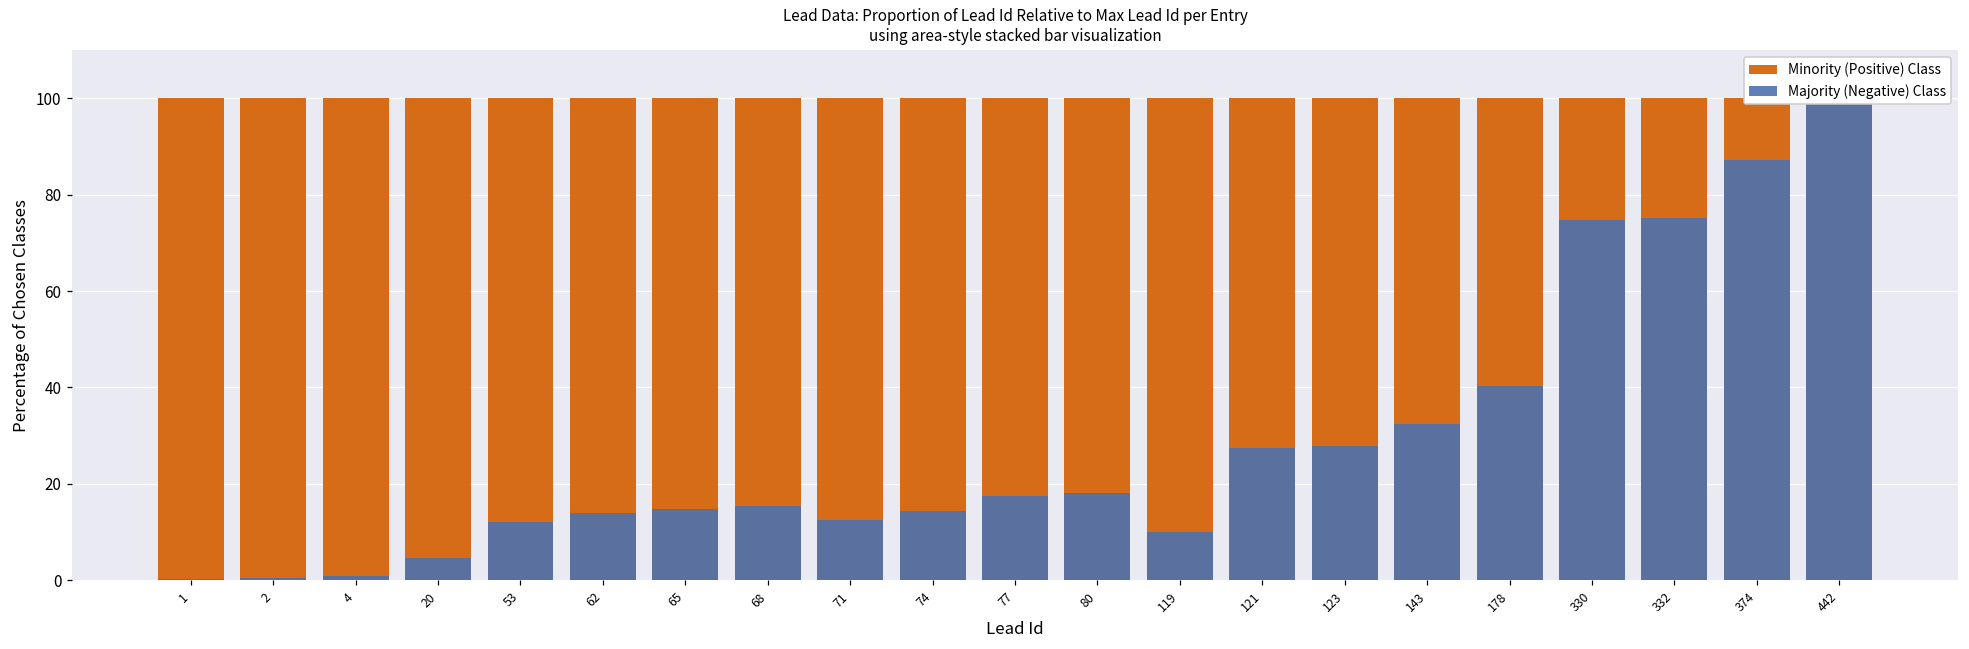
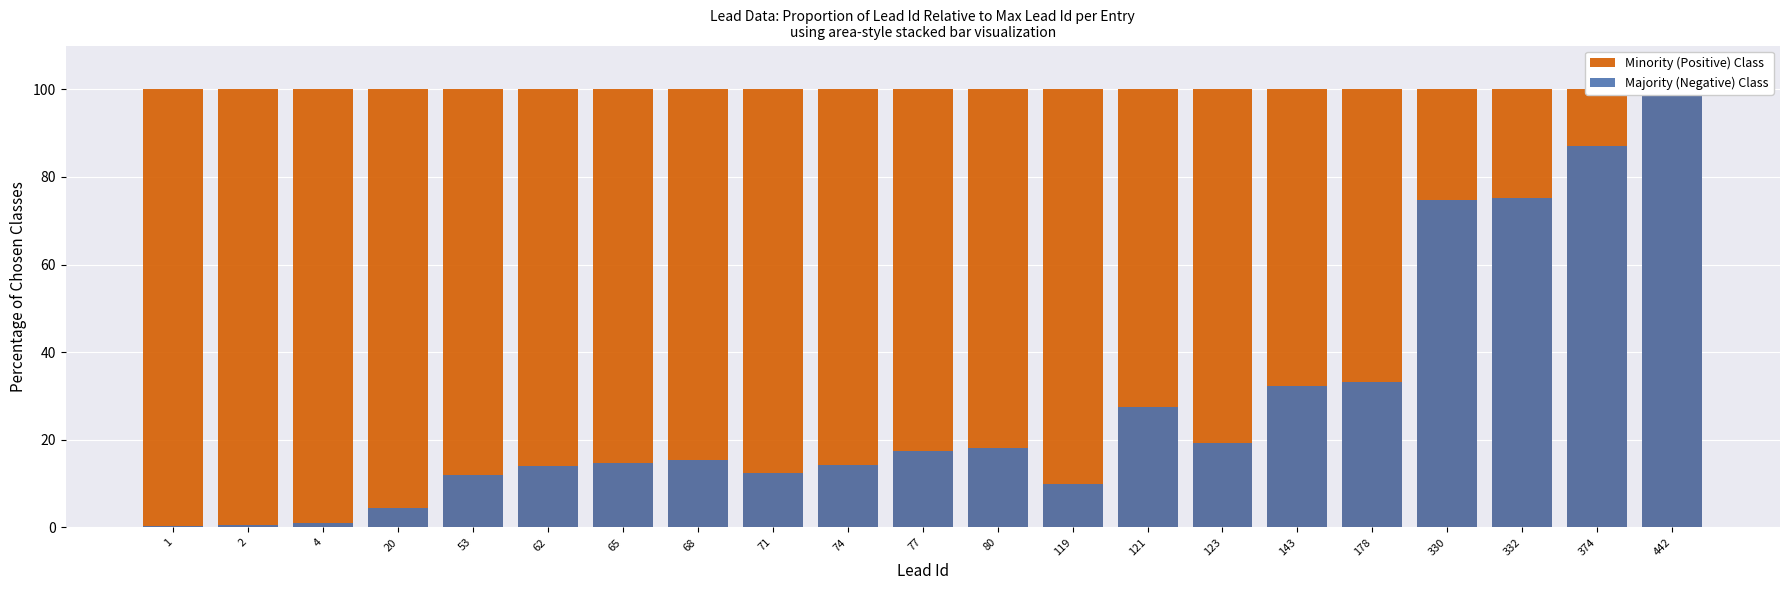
Majority (Negative) Class, 123: 28 -> 19
Majority (Negative) Class, 178: 40 -> 33
